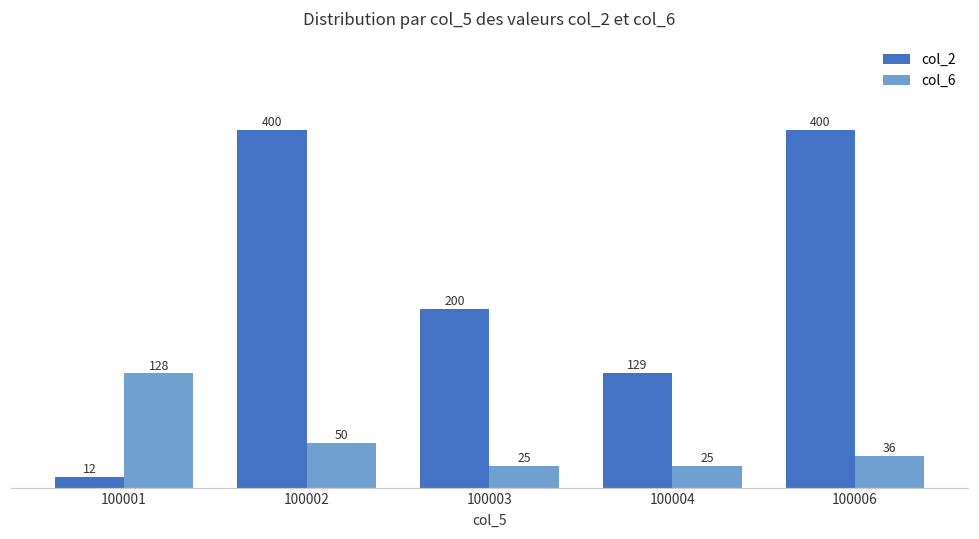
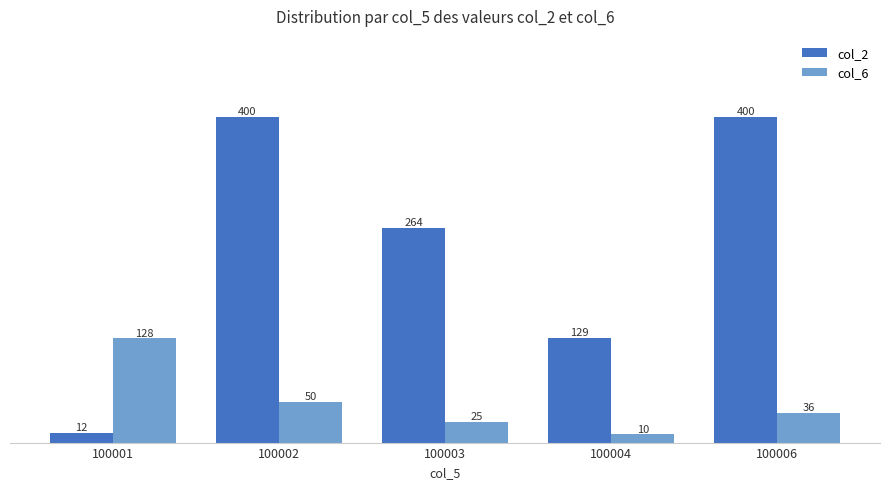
col_2, 100003: 200 -> 264
col_6, 100004: 25 -> 10
